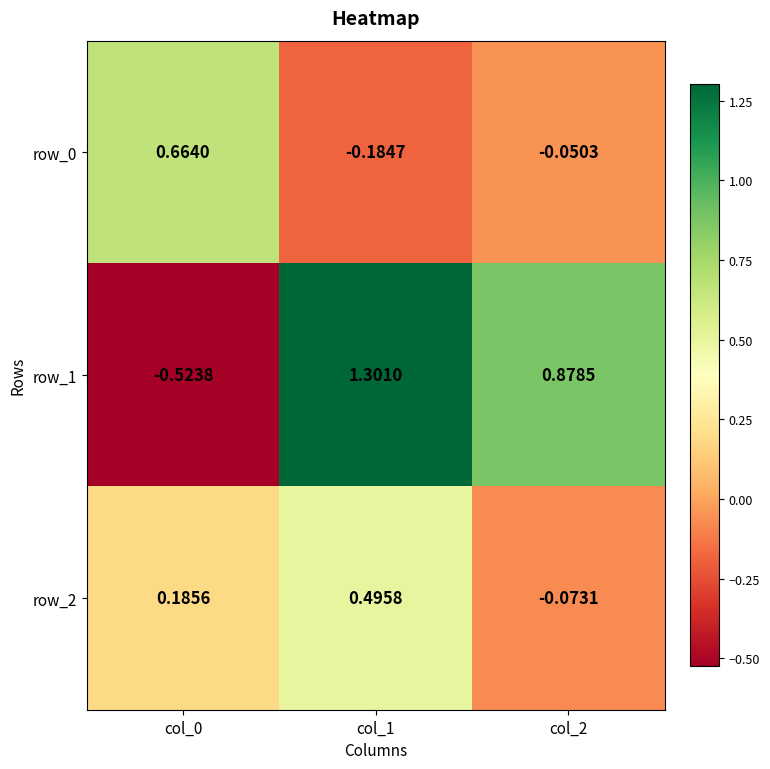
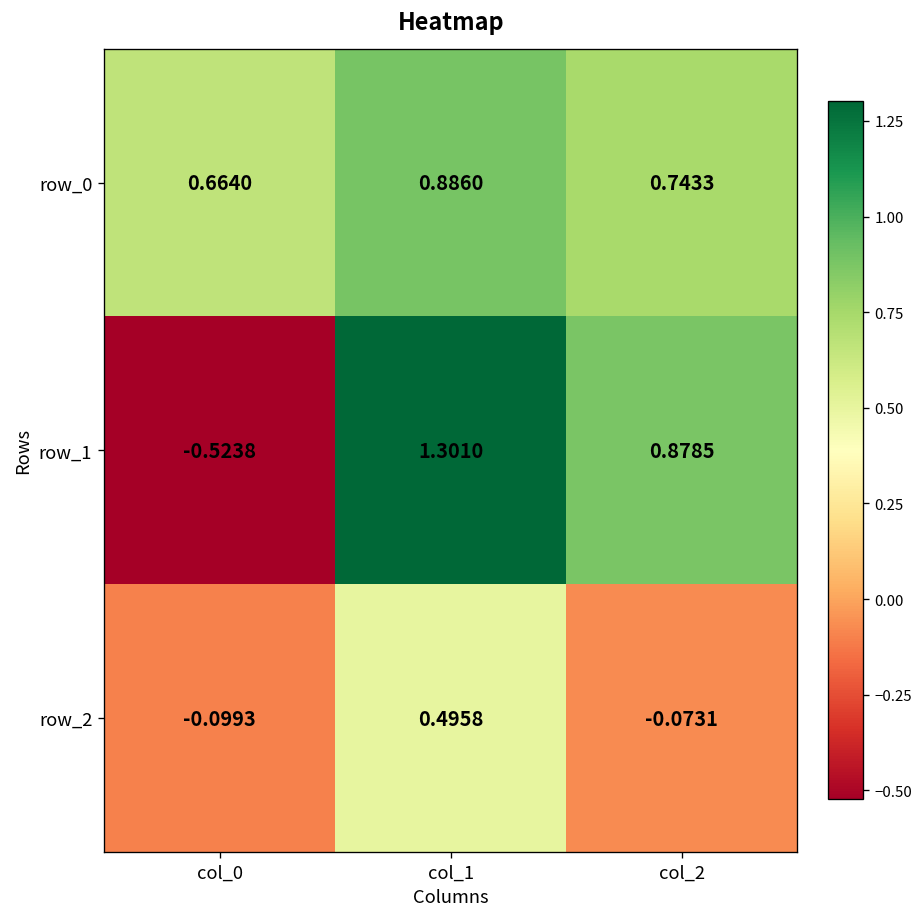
row_0, col_1: -0.1847 -> 0.8860
row_0, col_2: -0.0503 -> 0.7433
row_2, col_0: 0.1856 -> -0.0993
